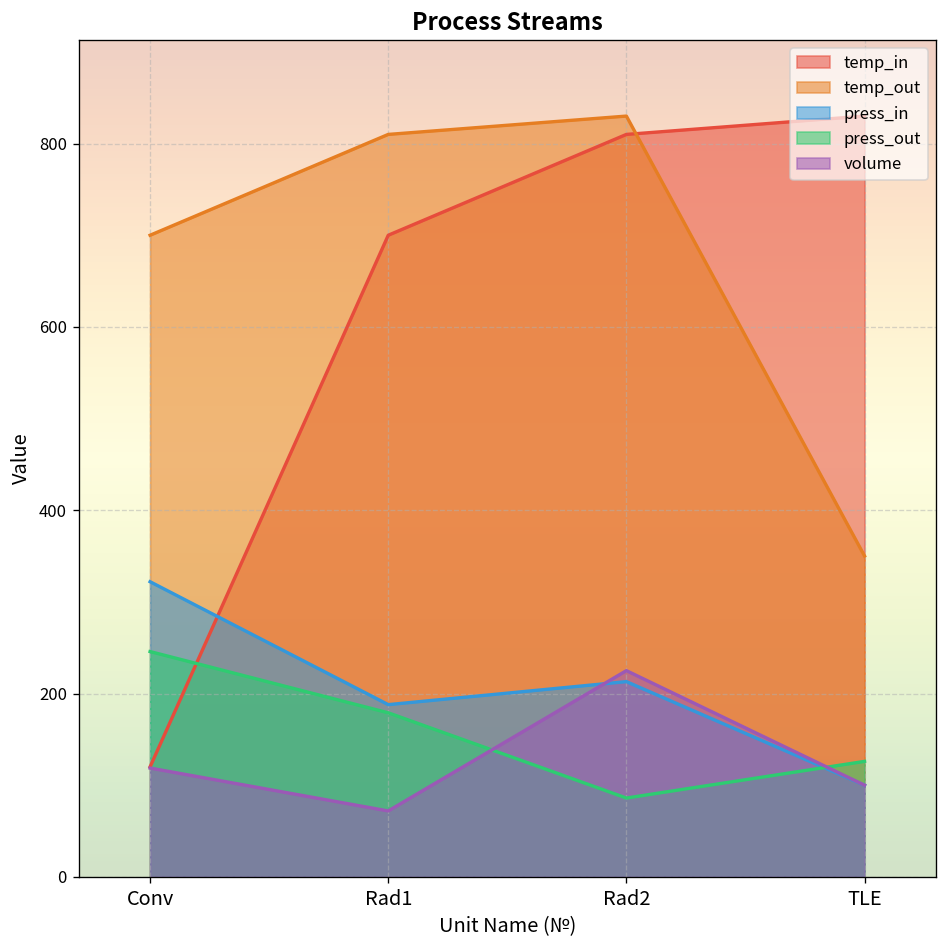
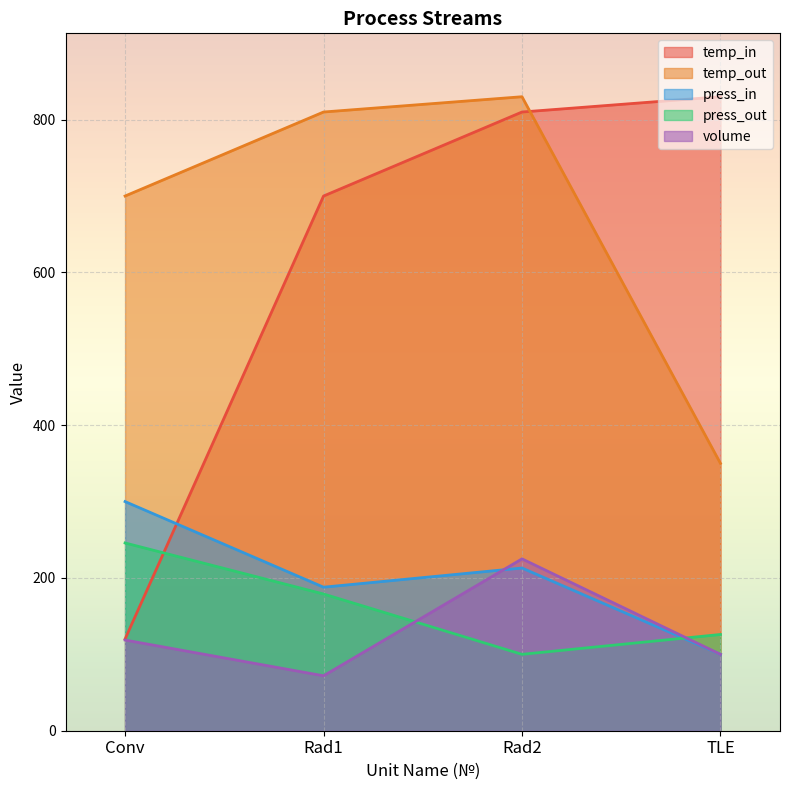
press_in, Conv: 320 -> 300
press_out, Rad2: 90 -> 100
